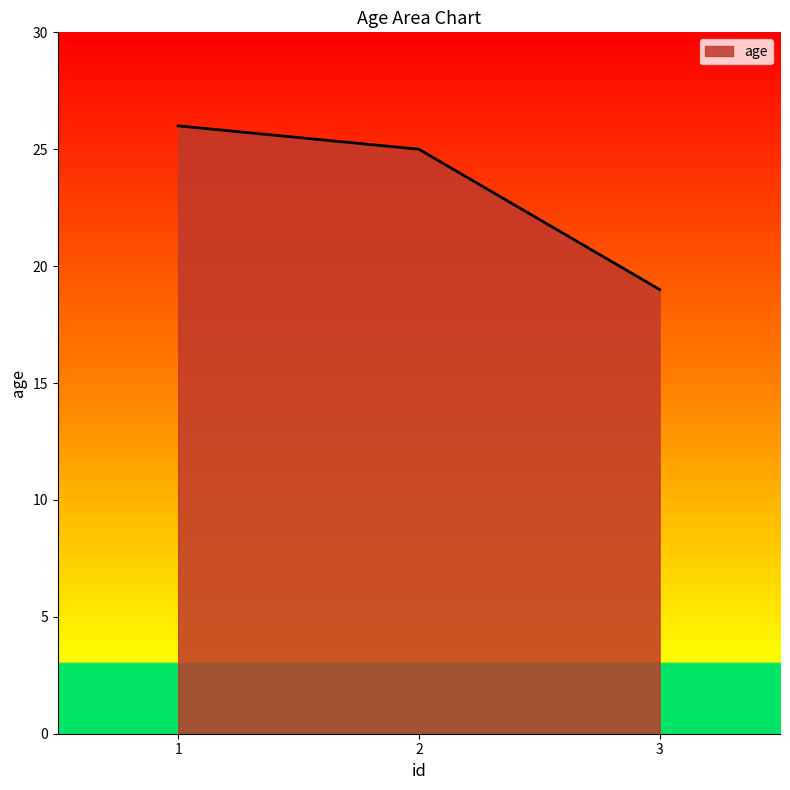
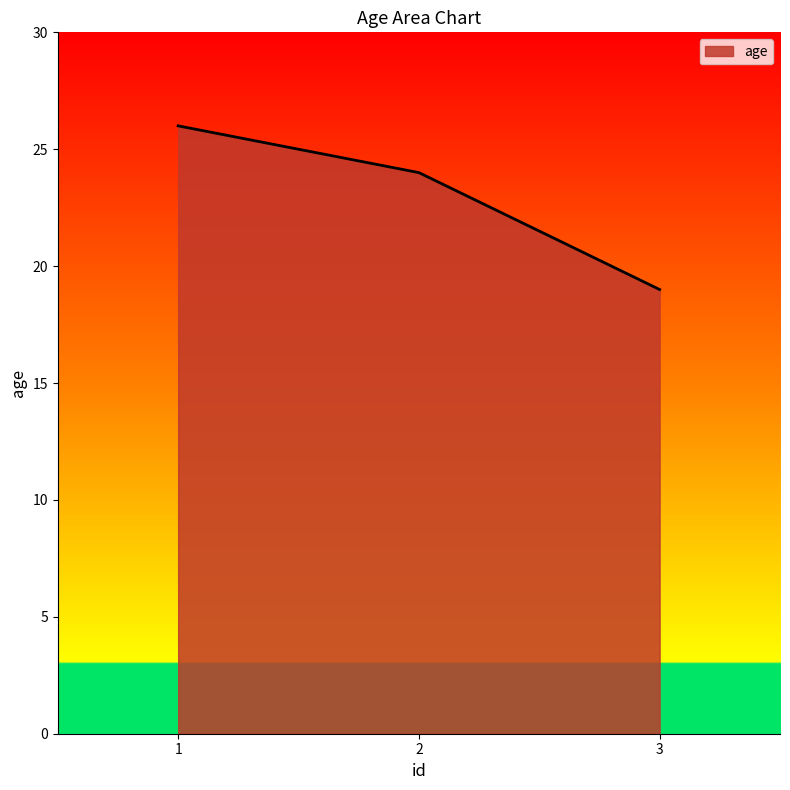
2: 25 -> 24
